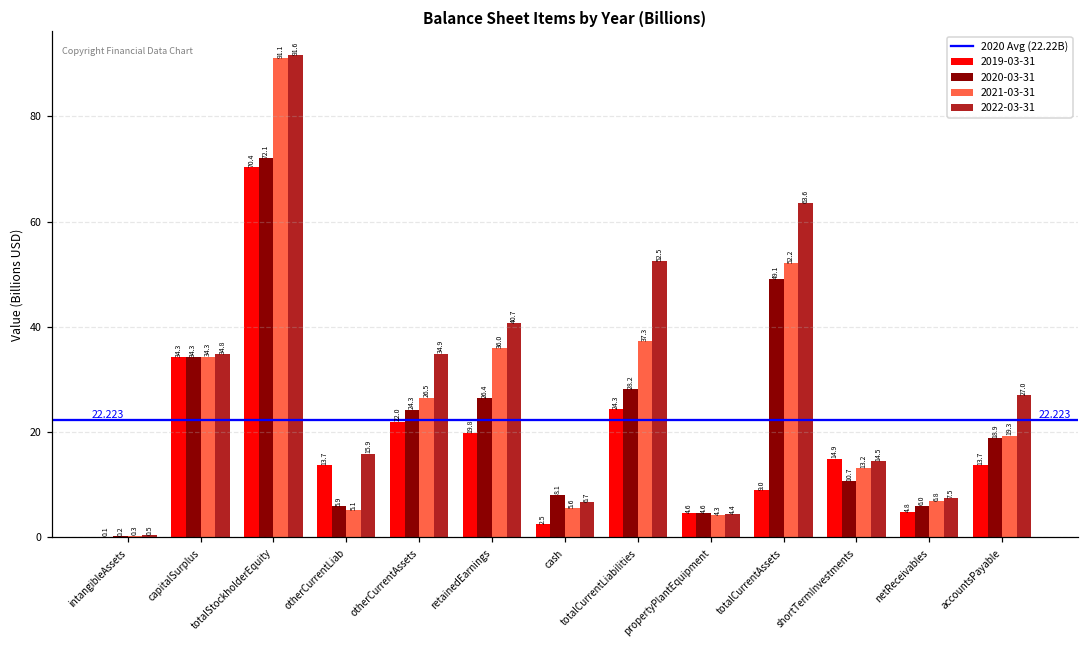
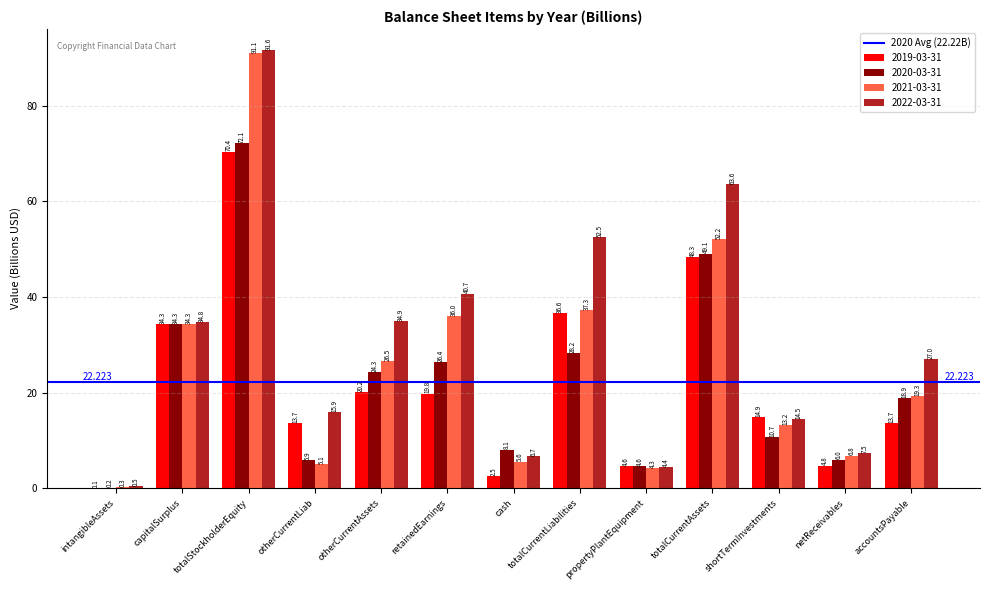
2019-03-31, otherCurrentAssets: 22.0 -> 20.2
2019-03-31, totalCurrentLiabilities: 24.3 -> 36.6
2019-03-31, totalCurrentAssets: 9.0 -> 48.3
